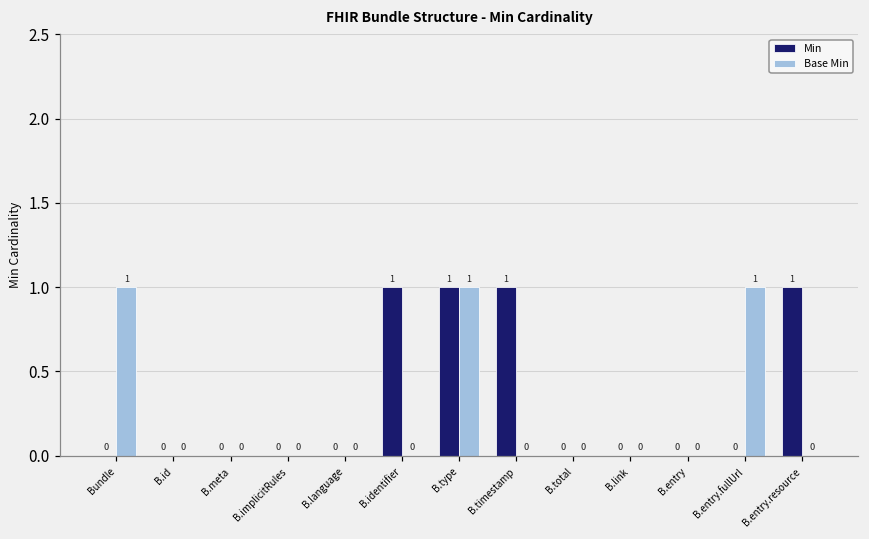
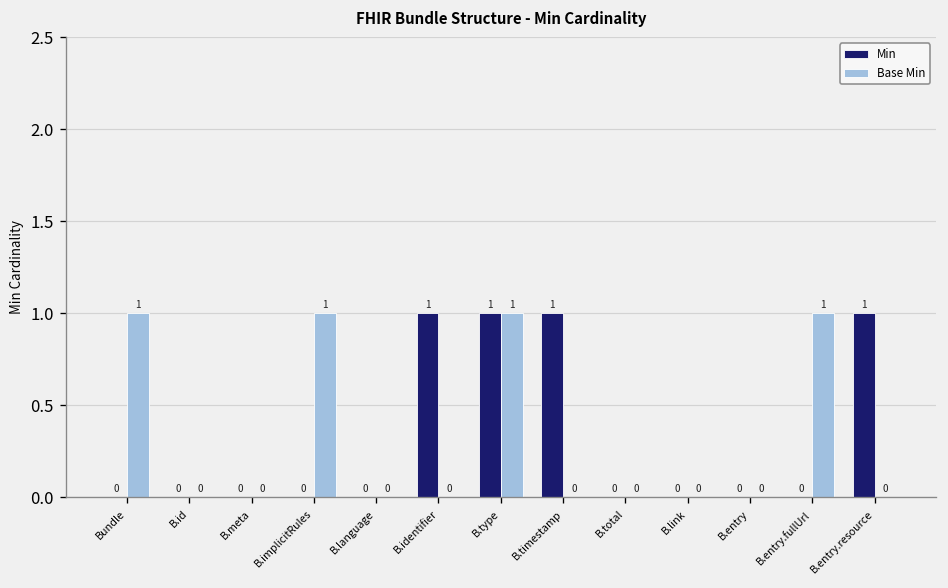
Base Min, B.implicitRules: 0 -> 1
